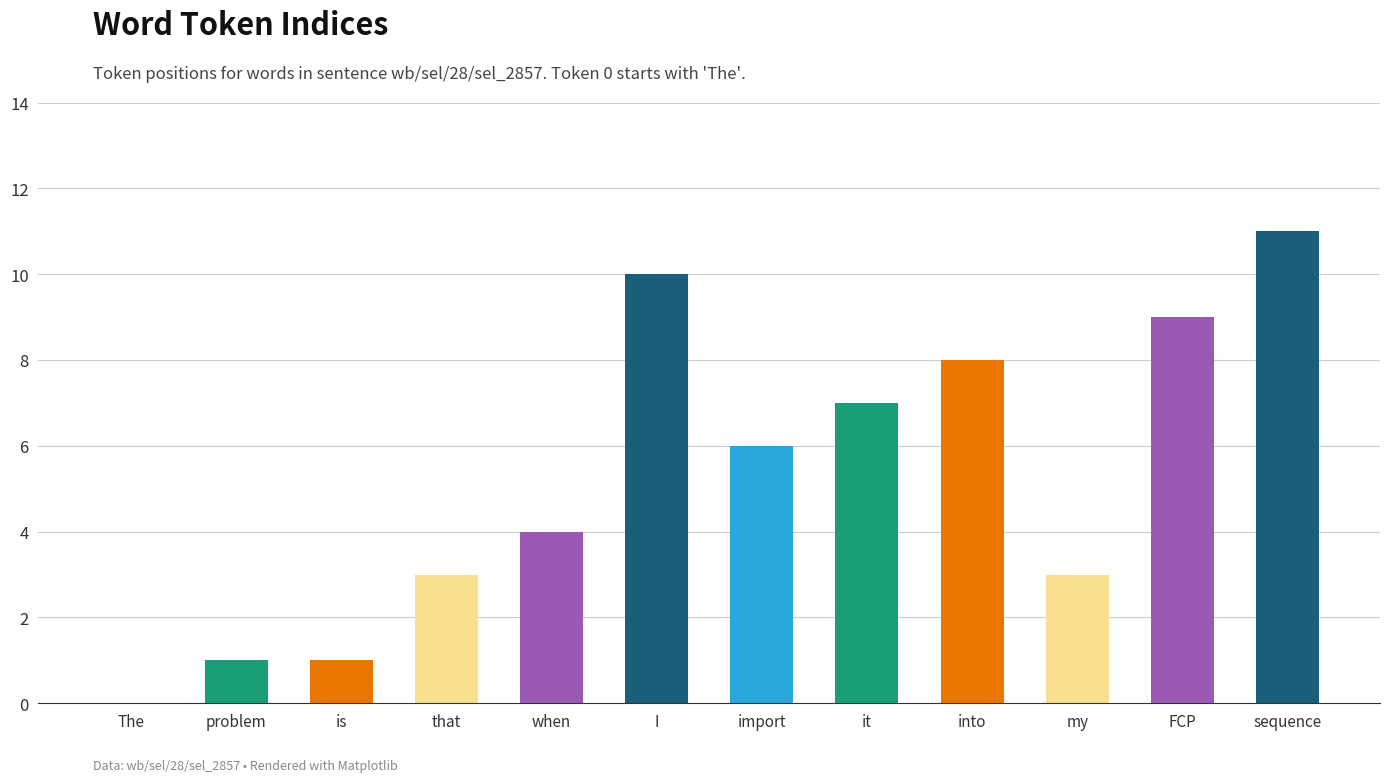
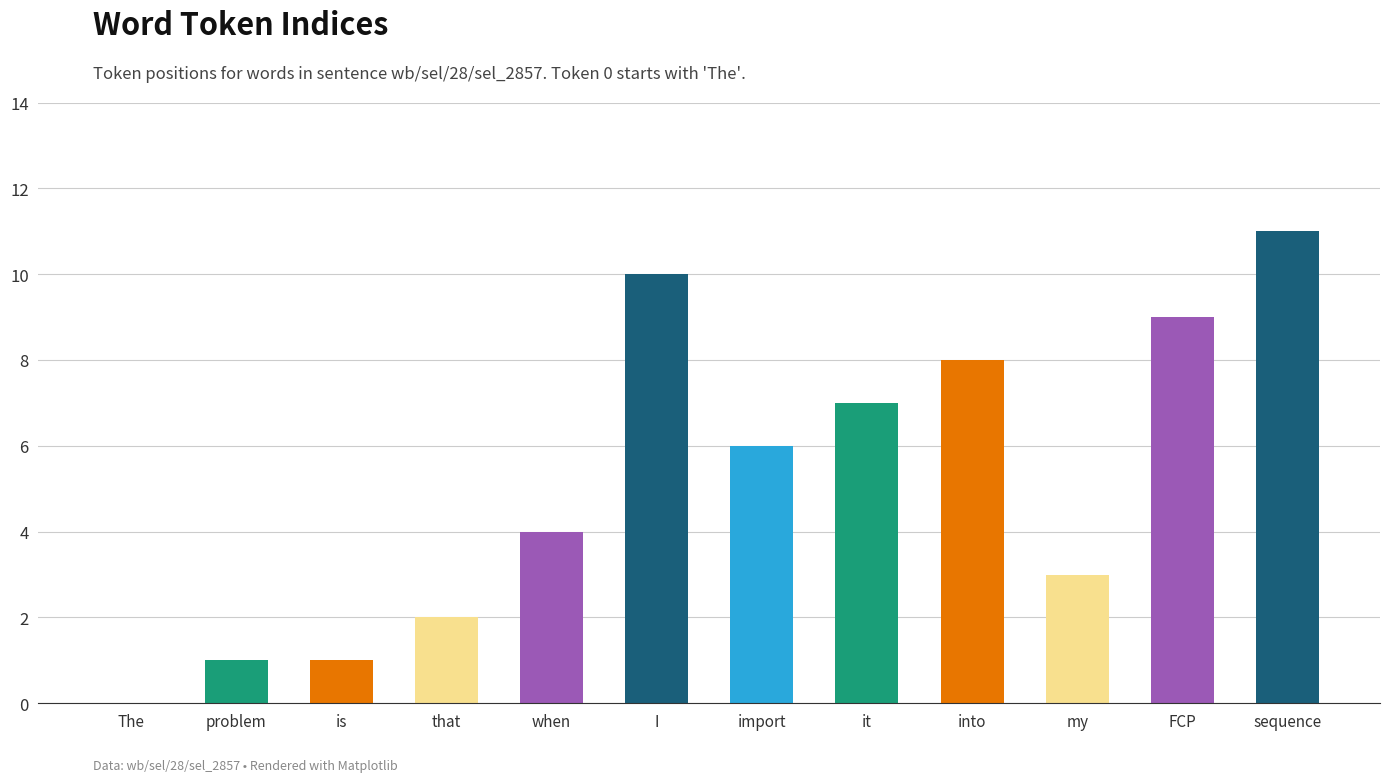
that: 3 -> 2
